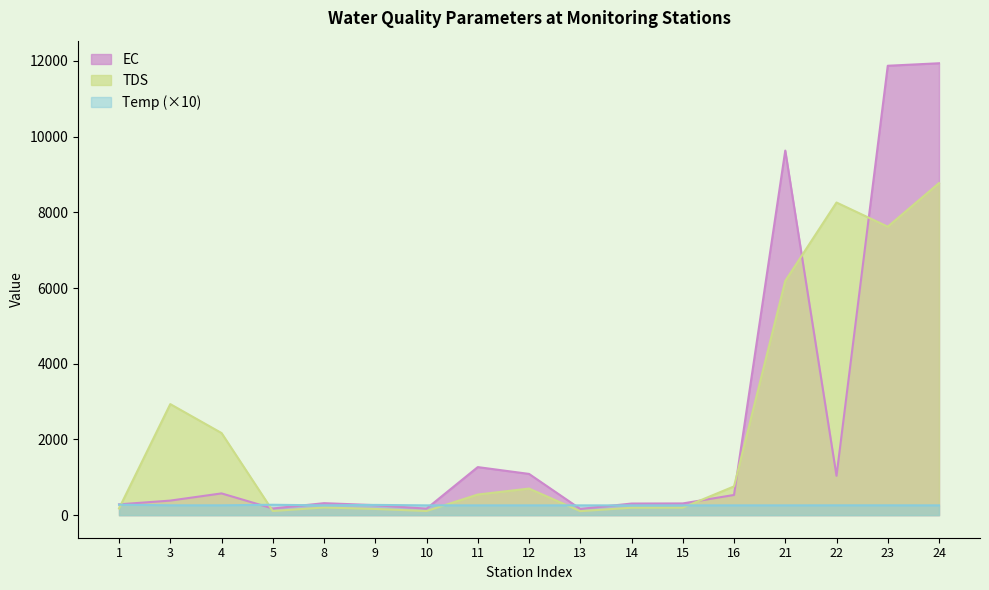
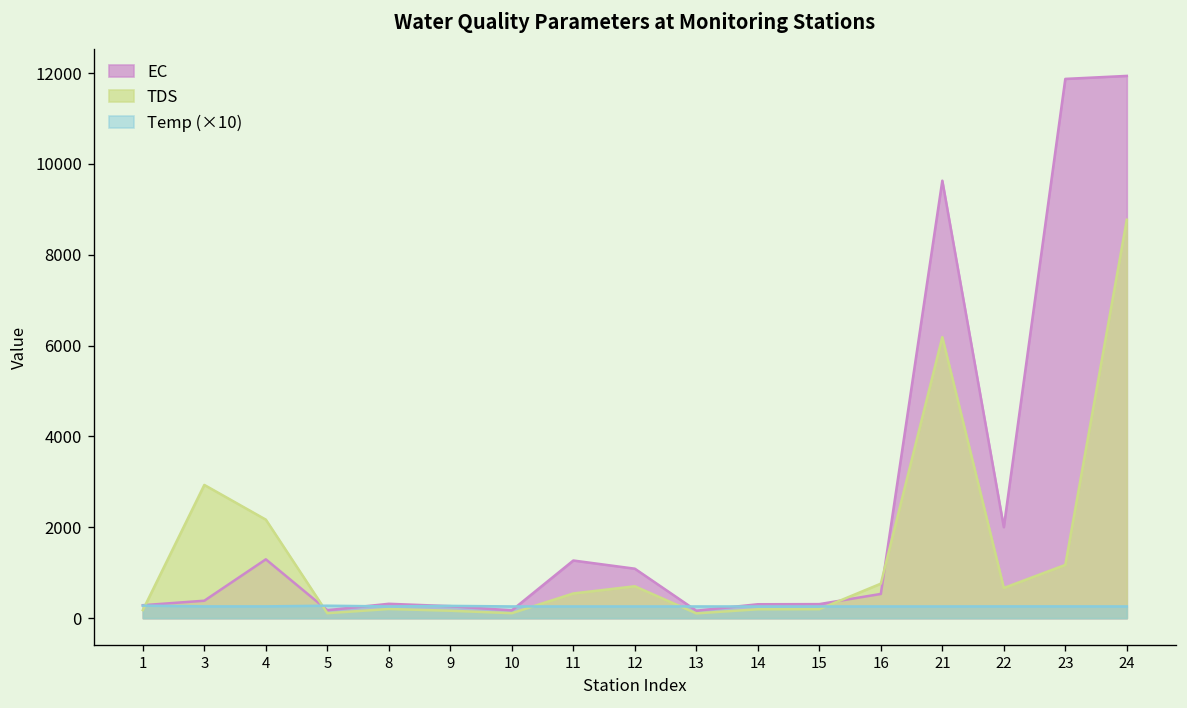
EC, 4: 600 -> 1300
EC, 22: 1000 -> 2000
TDS, 22: 8300 -> 700
TDS, 23: 7600 -> 1200
